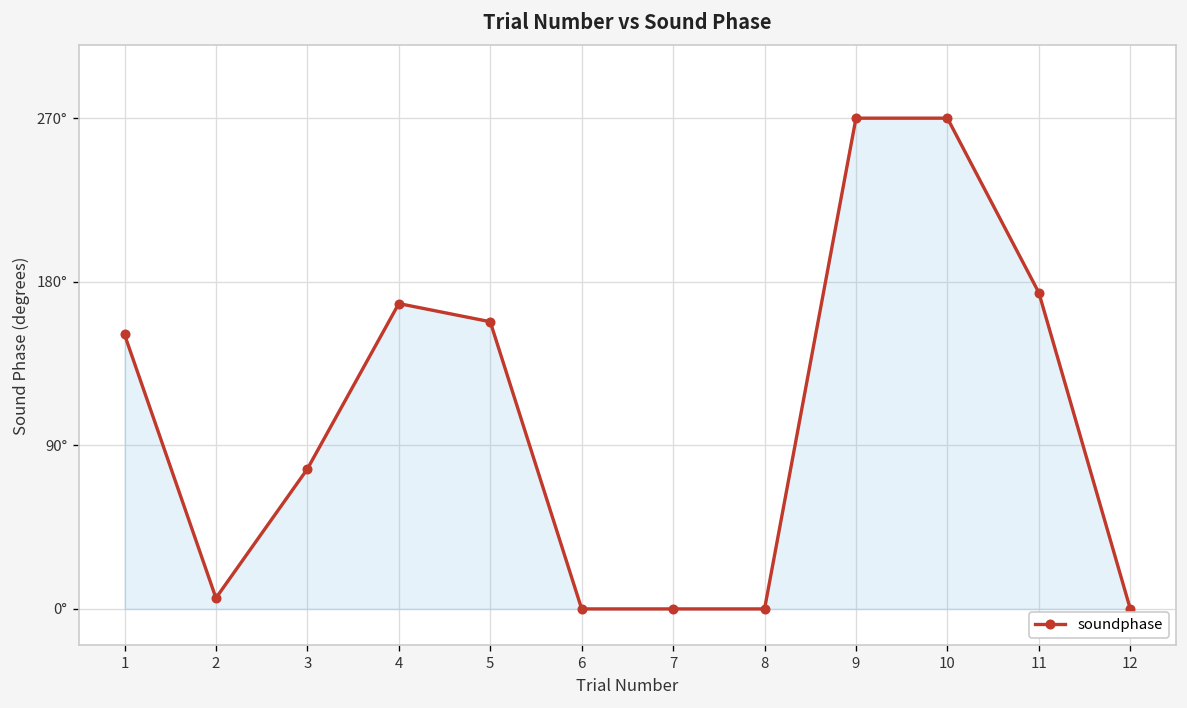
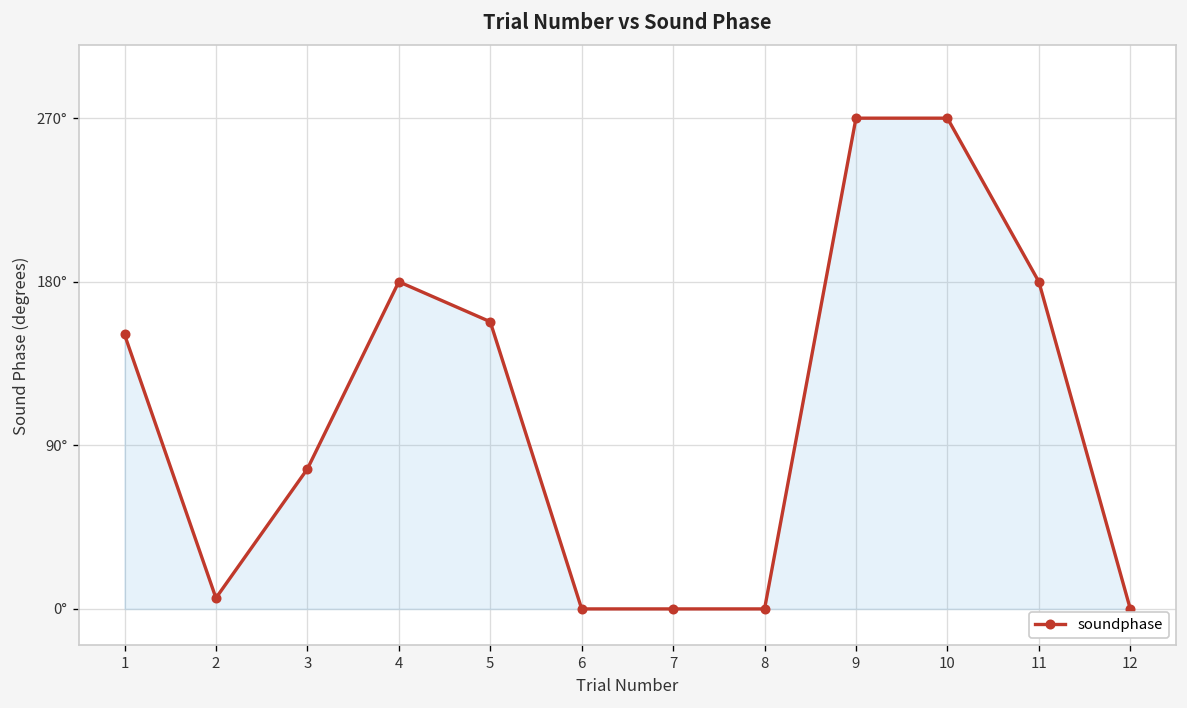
4: 168° -> 180°
11: 174° -> 180°
